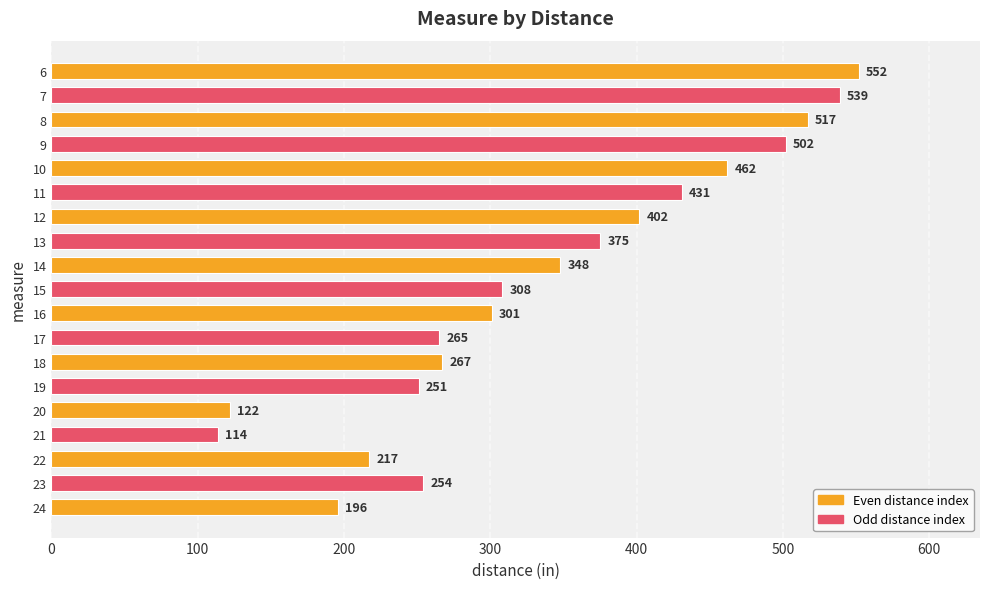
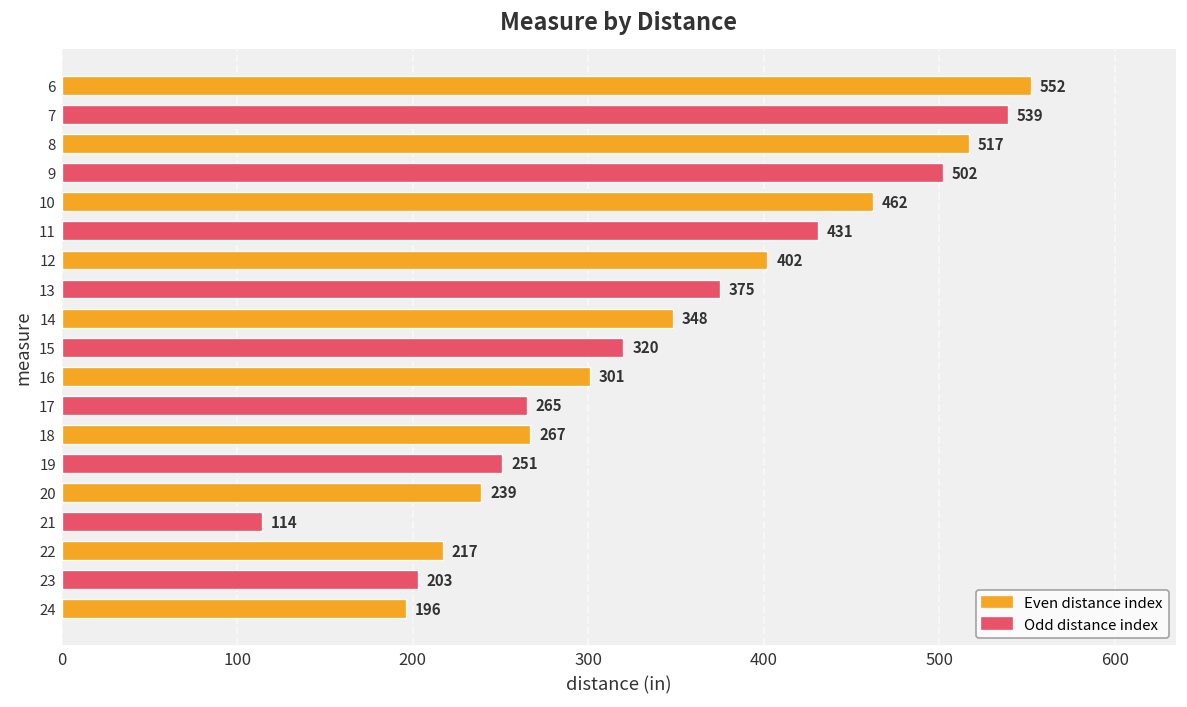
15: 308 -> 320
20: 122 -> 239
23: 254 -> 203
